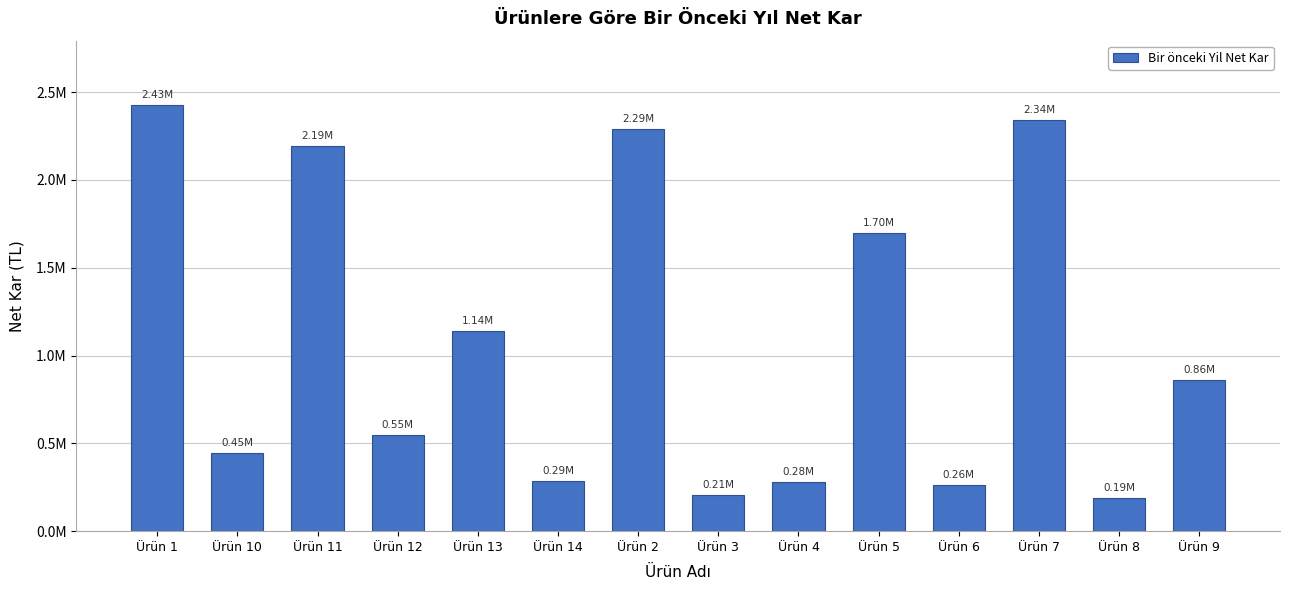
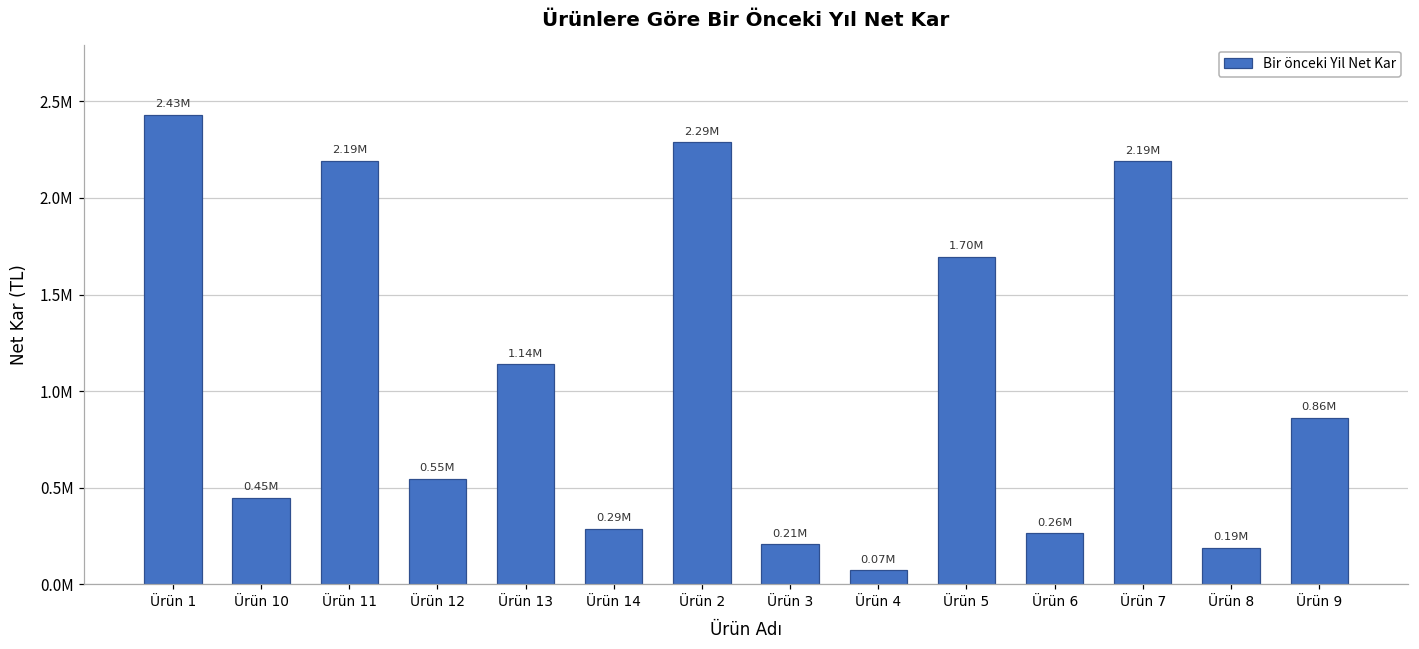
Ürün 4: 0.28M -> 0.07M
Ürün 7: 2.34M -> 2.19M
